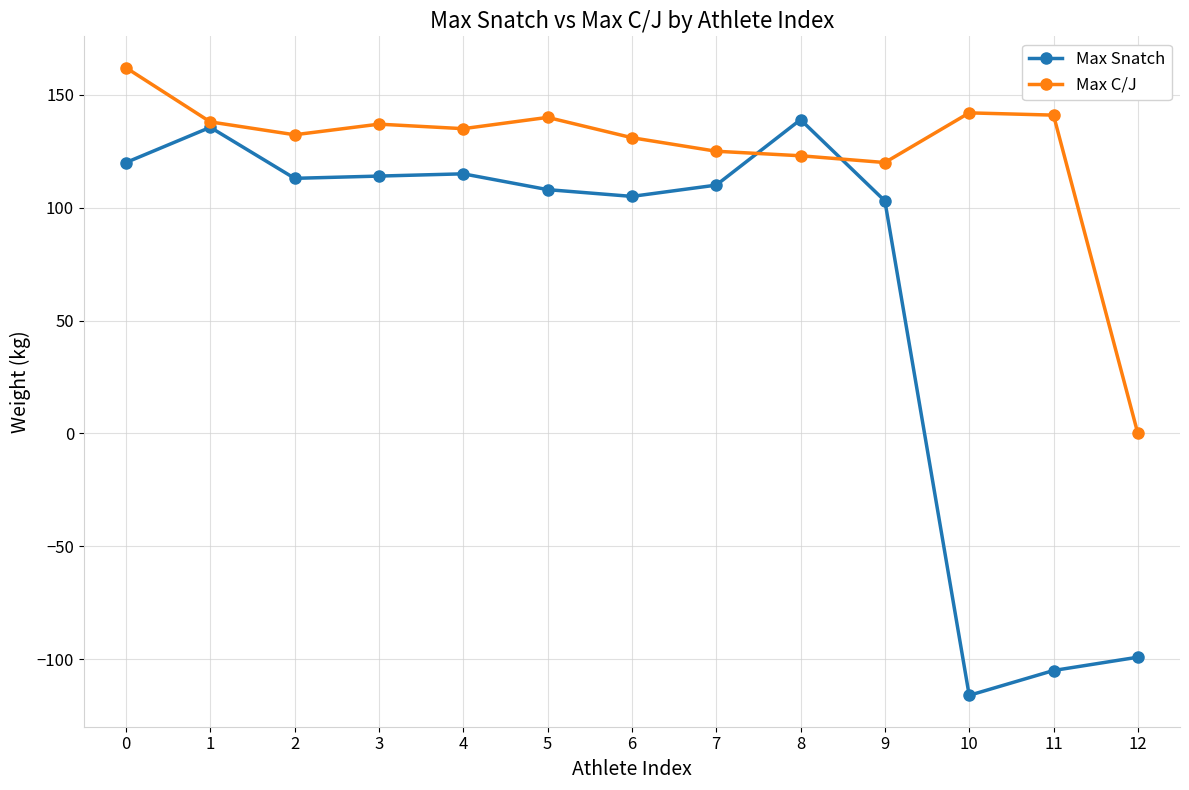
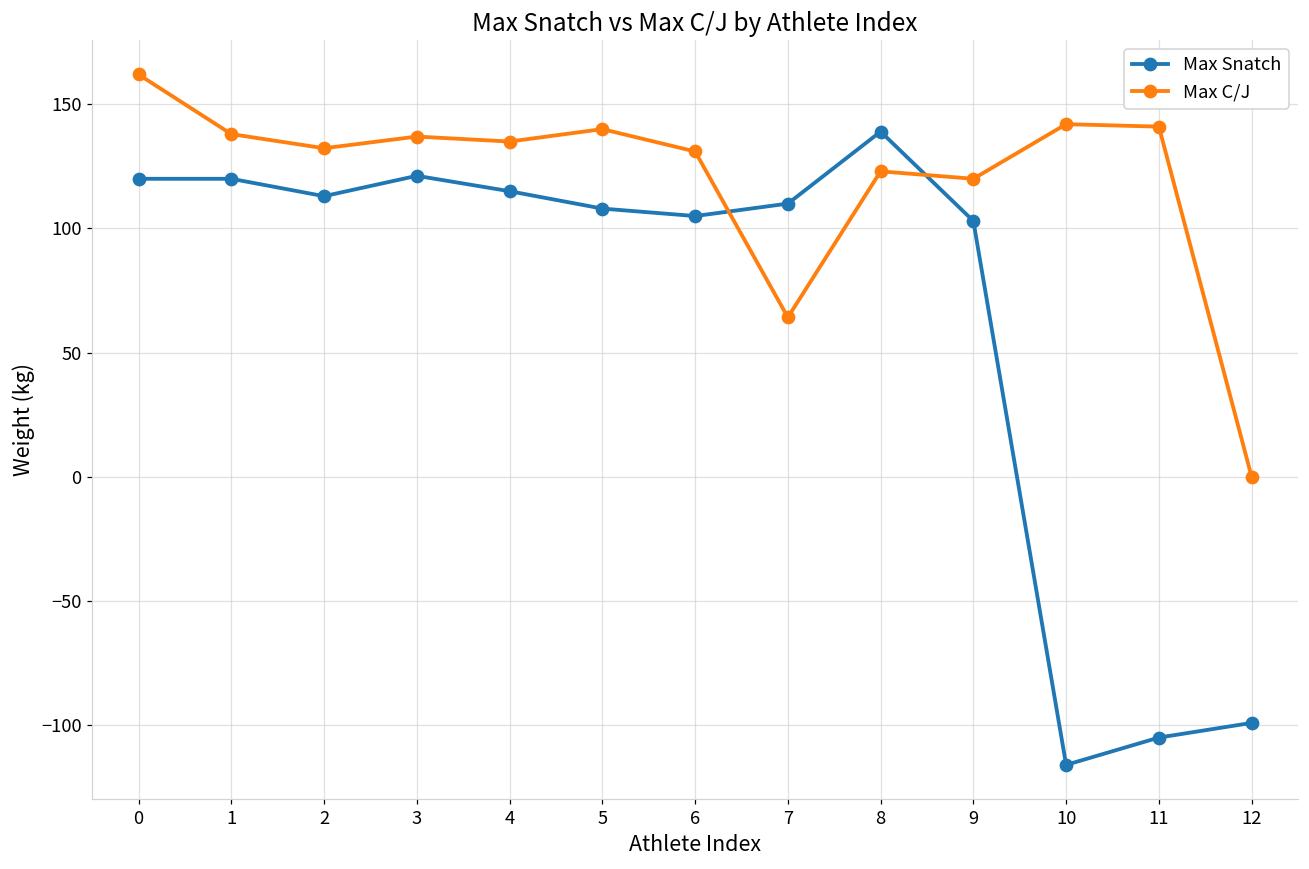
Max Snatch, 1: 136 -> 120
Max Snatch, 3: 114 -> 121
Max C/J, 7: 125 -> 64
